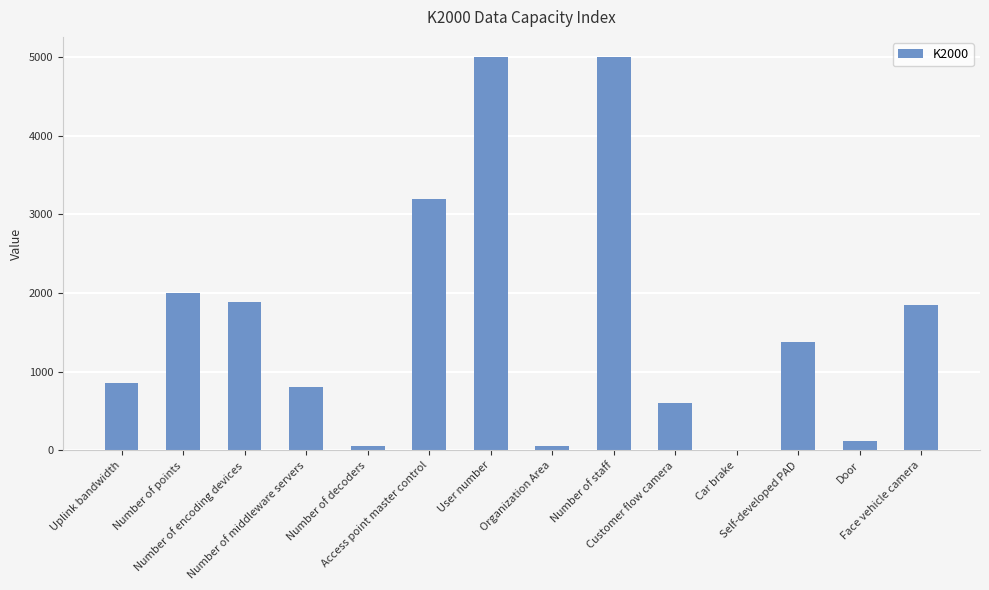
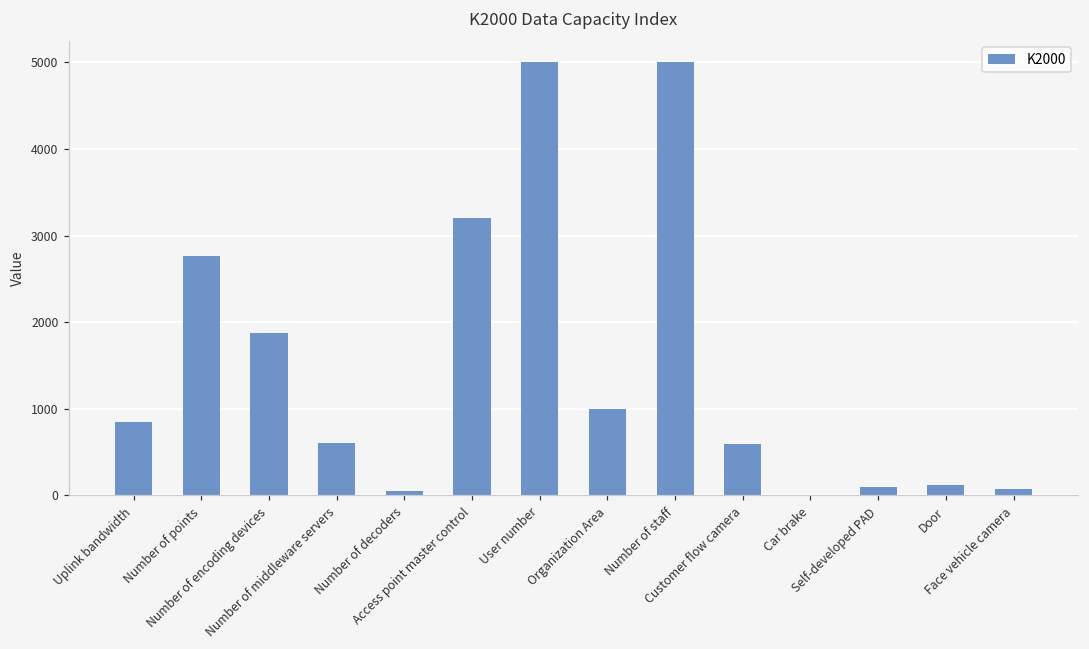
Number of points: 2000 -> 2800
Number of middleware servers: 800 -> 600
Organization Area: 100 -> 1000
Self-developed PAD: 1400 -> 100
Face vehicle camera: 1800 -> 100
